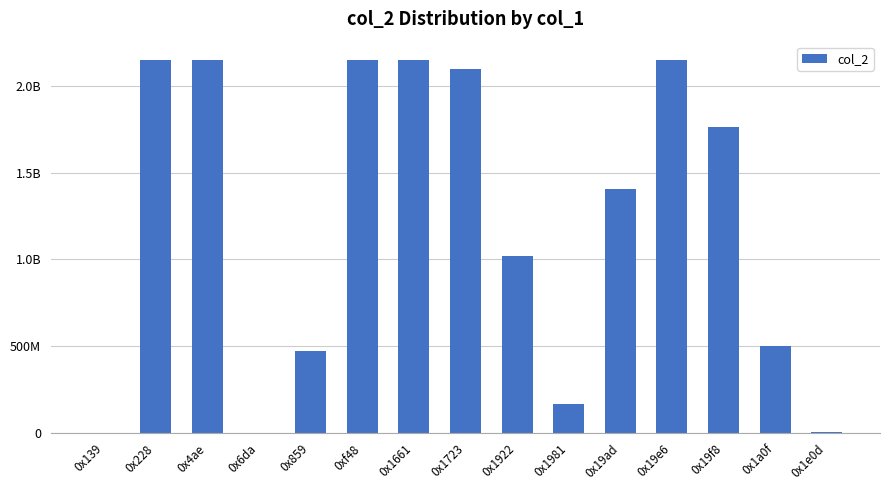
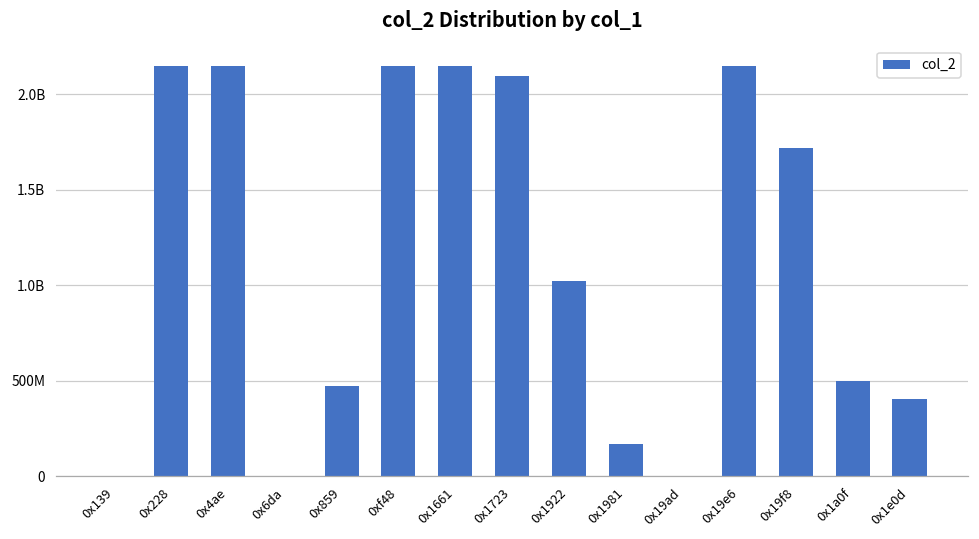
0x19ad: 1410000000 -> 0
0x19f8: 1770000000 -> 1720000000
0x1e0d: 0 -> 410000000
